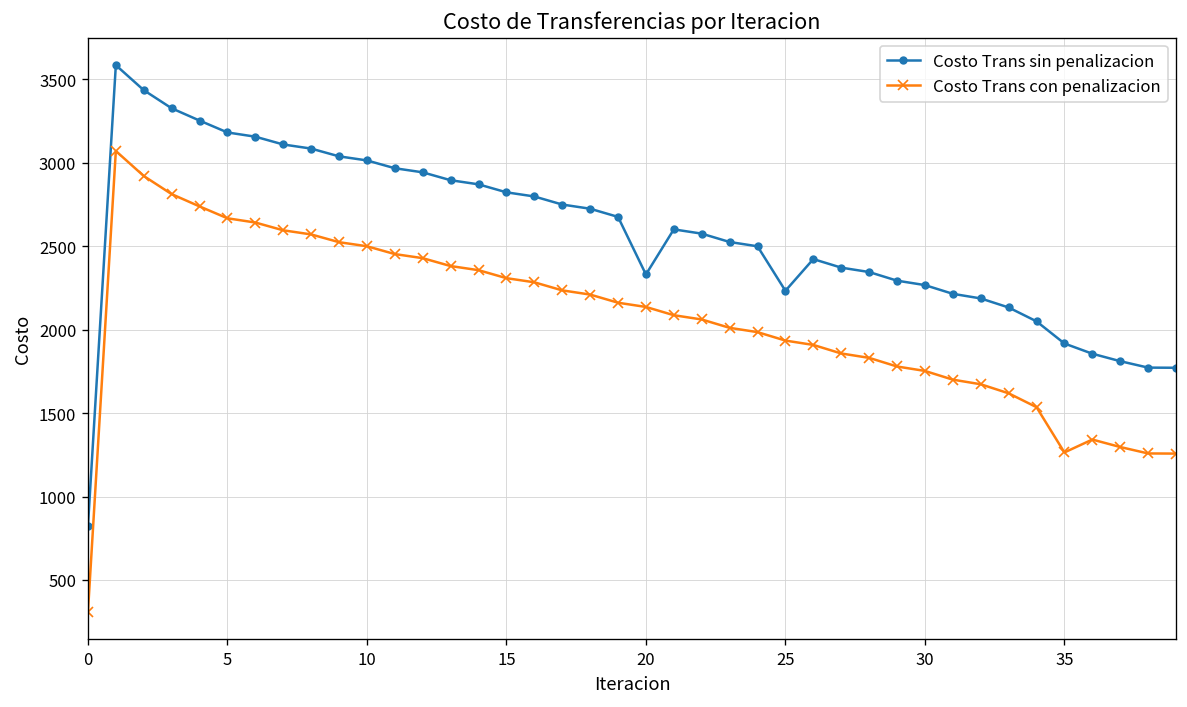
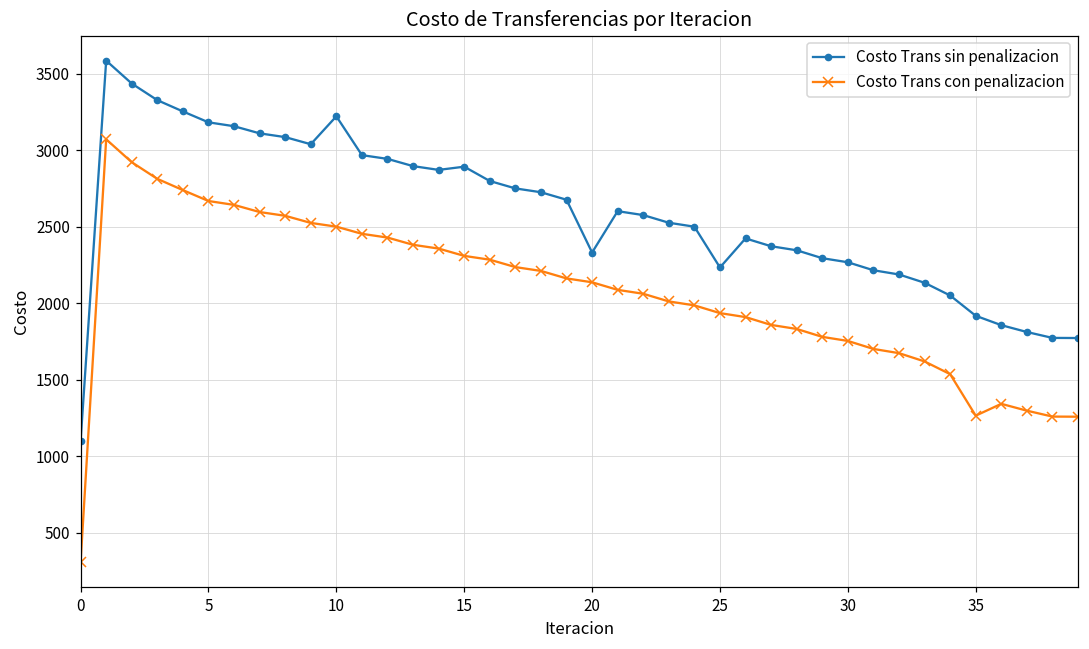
Costo Trans sin penalizacion, 0: 820 -> 1100
Costo Trans sin penalizacion, 10: 3010 -> 3220
Costo Trans sin penalizacion, 15: 2820 -> 2890
